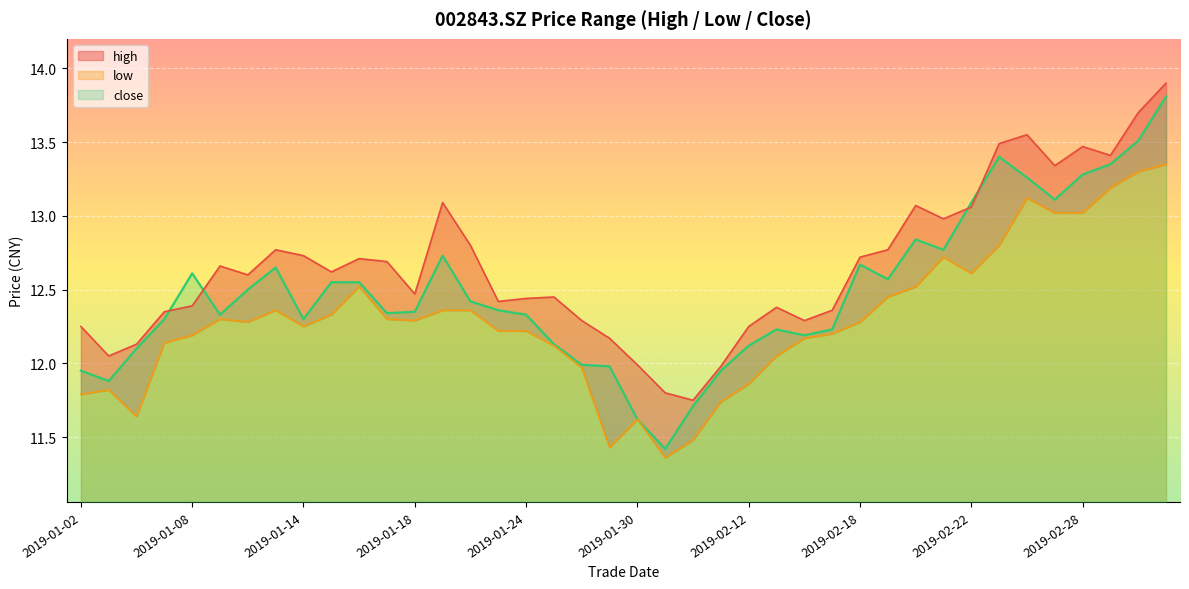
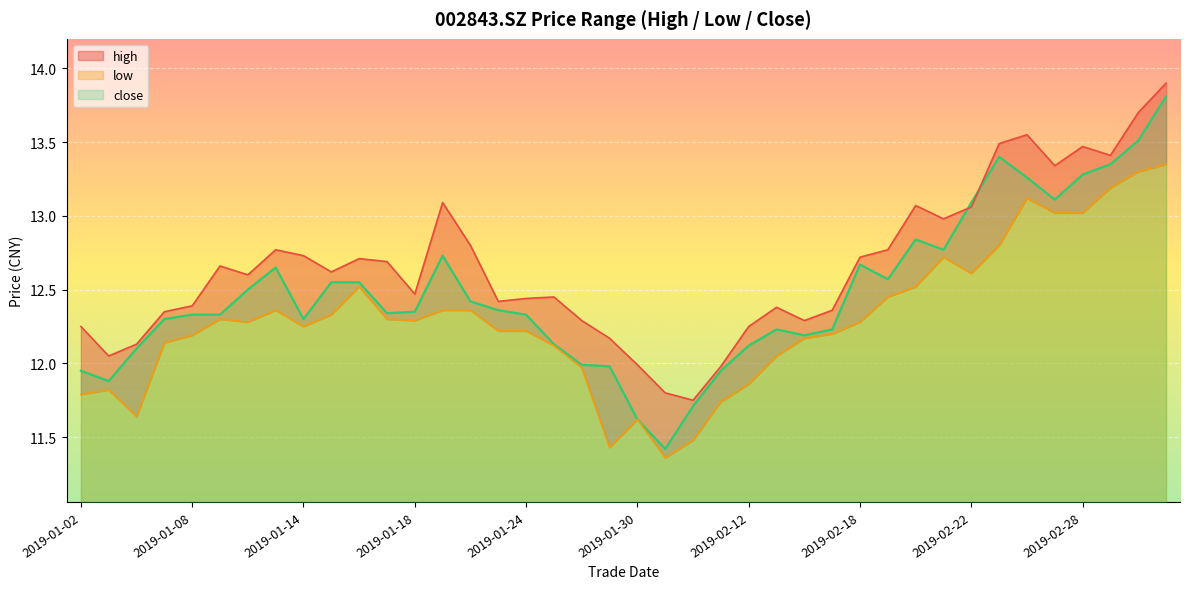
close, 2019-01-08: 12.61 -> 12.33
